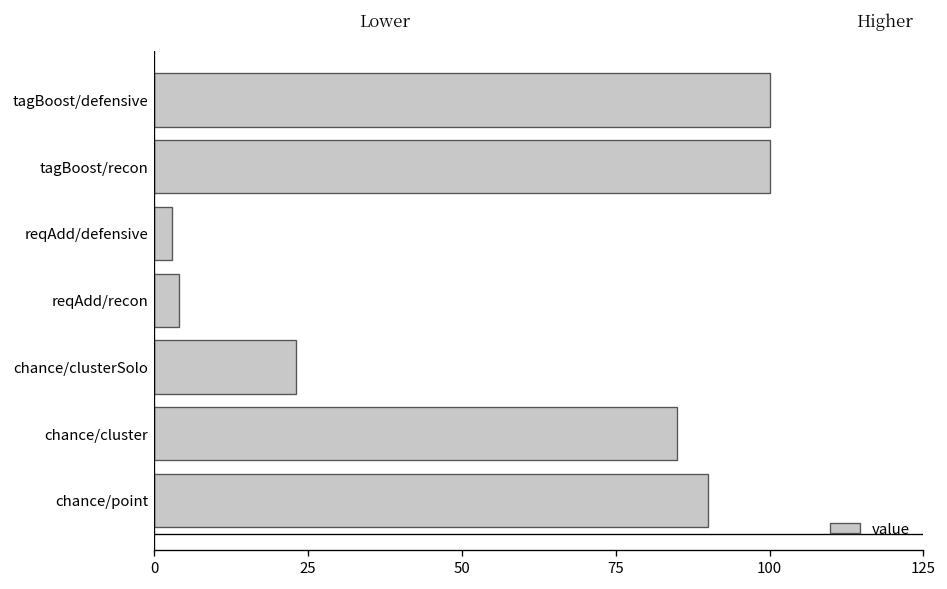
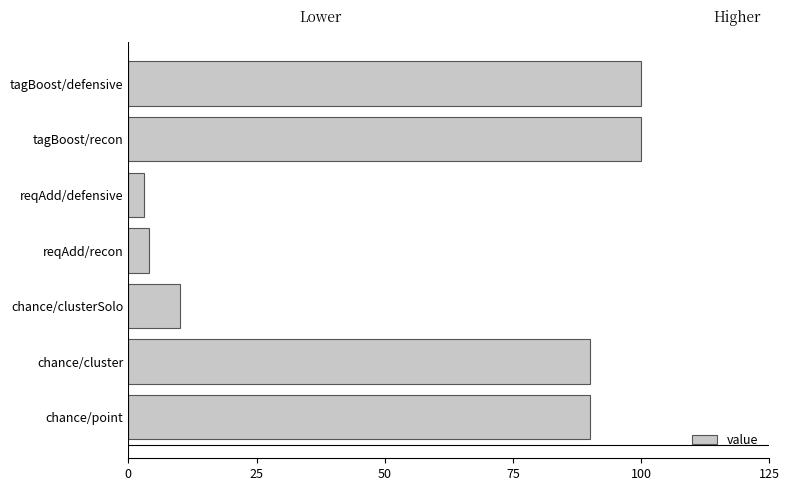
chance/clusterSolo: 23 -> 10
chance/cluster: 85 -> 90
